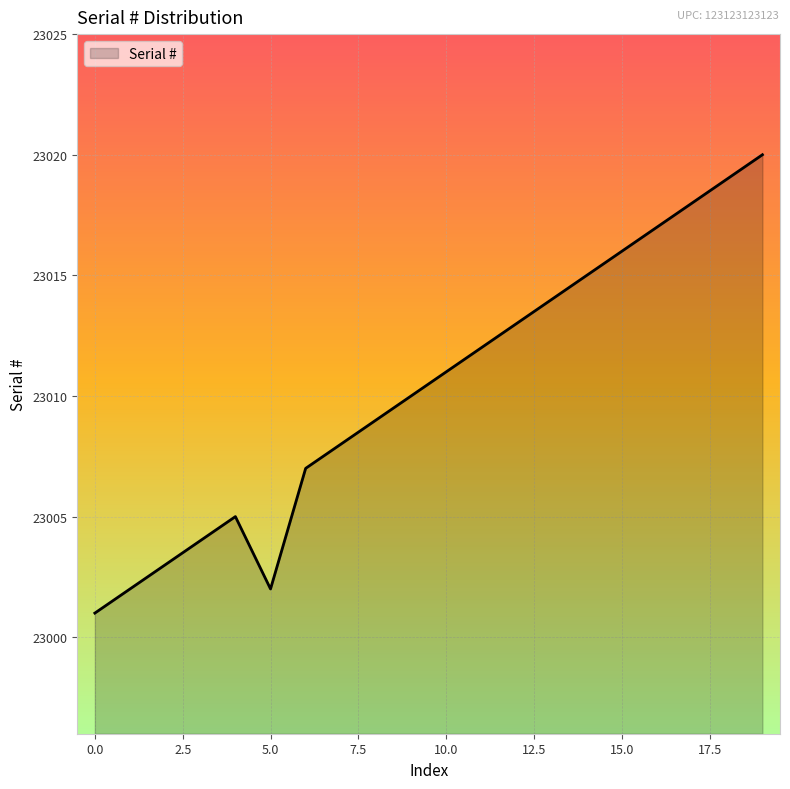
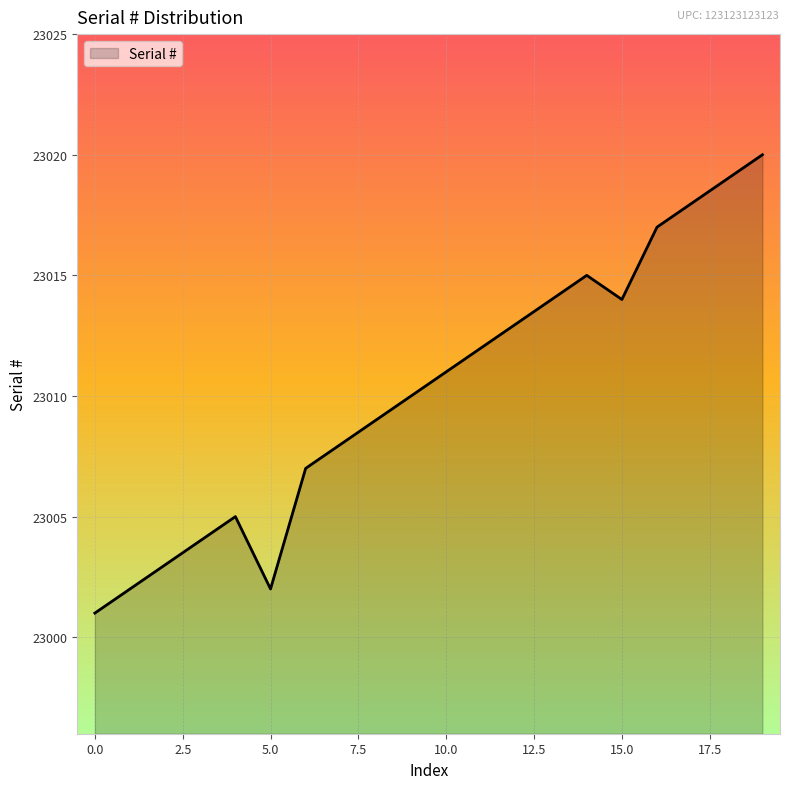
15.0: 23016 -> 23014
